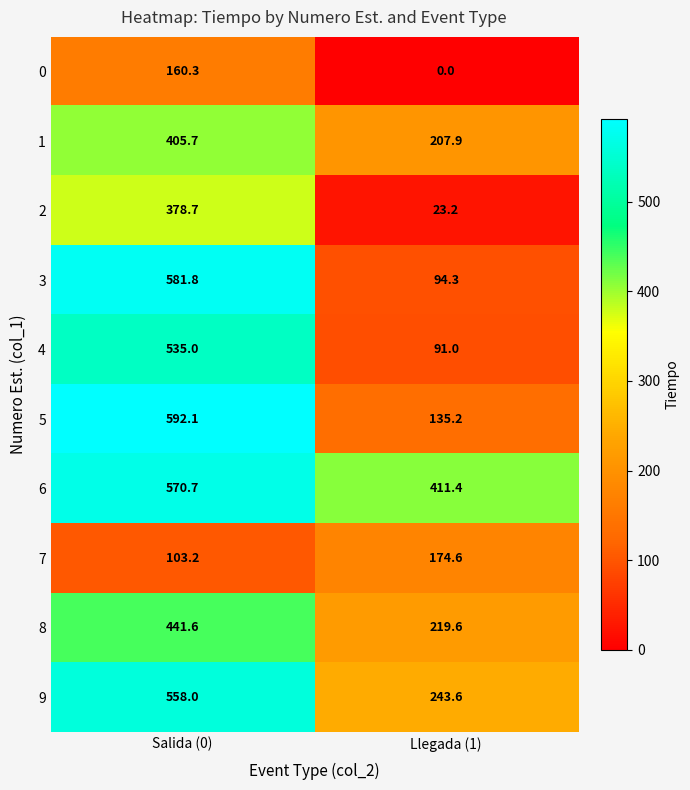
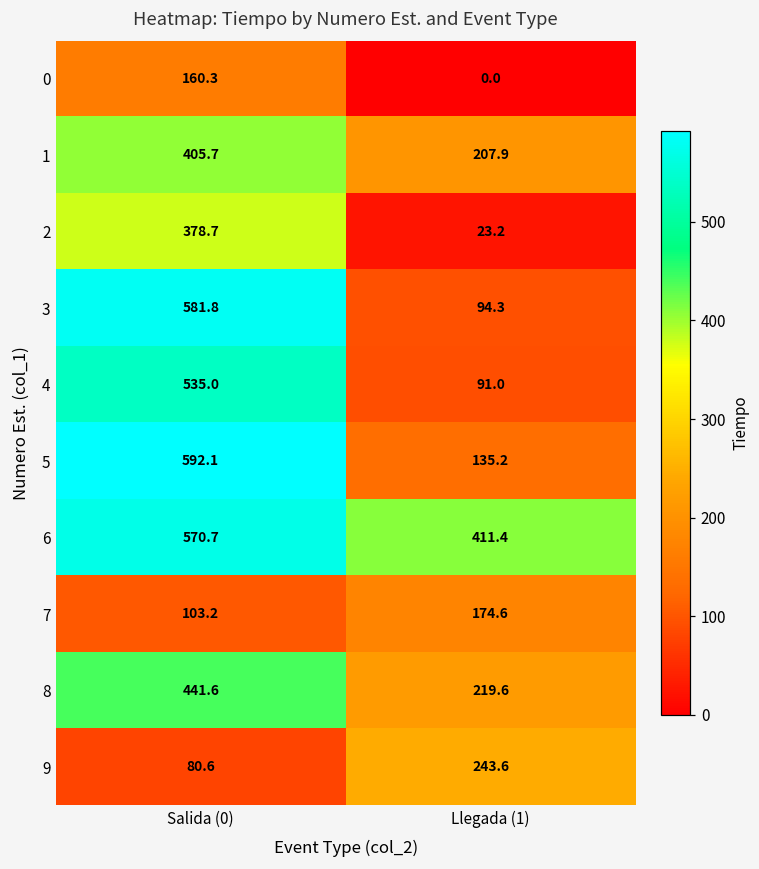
9, Salida (0): 558.0 -> 80.6
